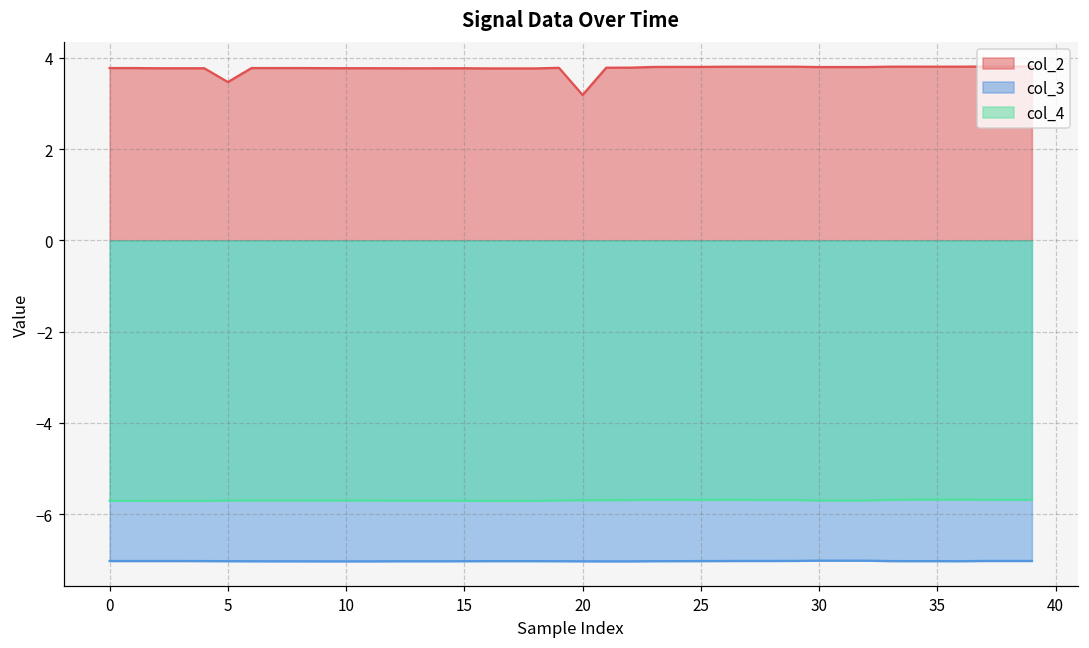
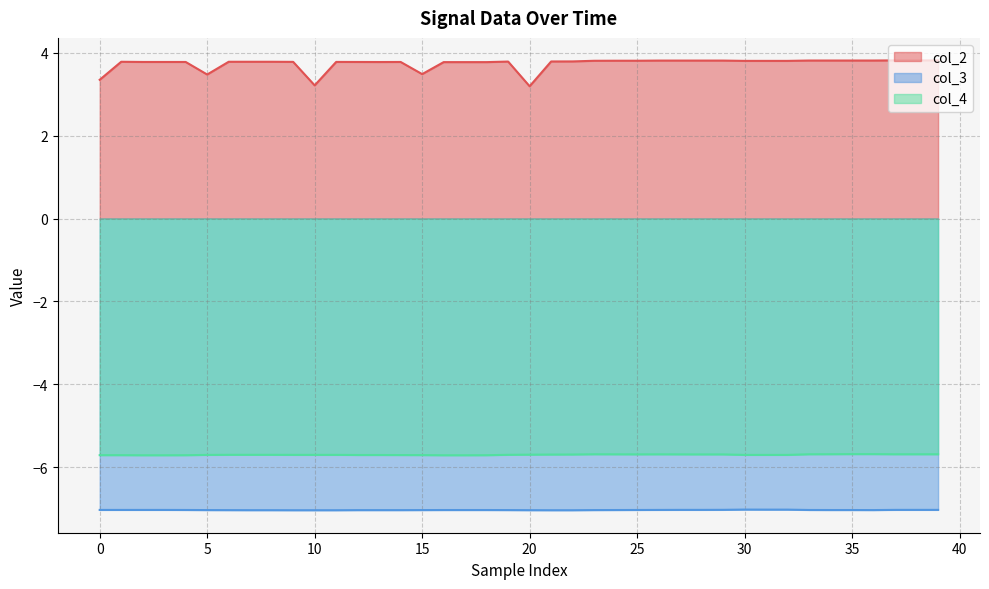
col_2, 0: 3.8 -> 3.3
col_2, 10: 3.8 -> 3.2
col_2, 15: 3.8 -> 3.5
